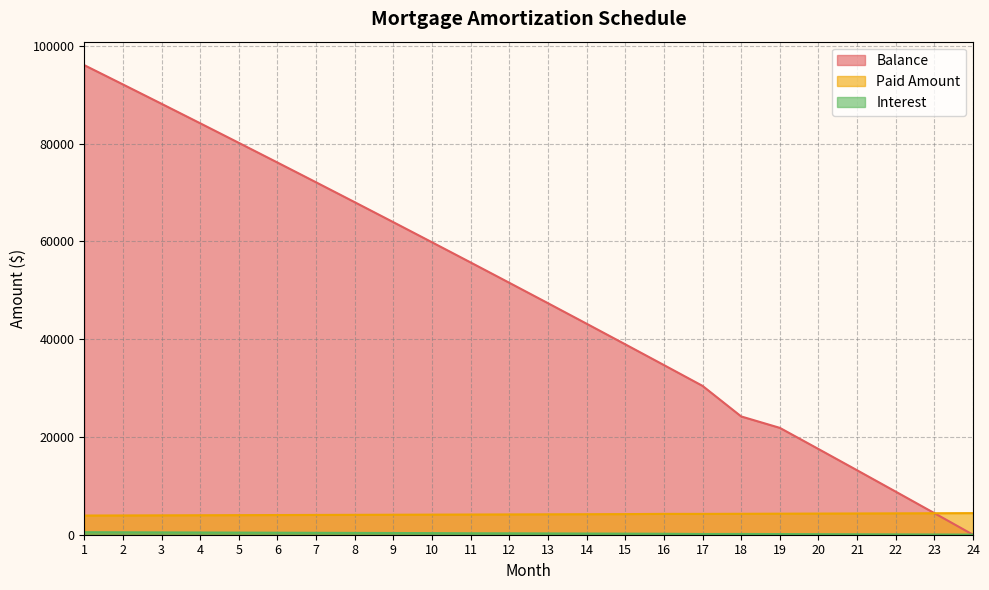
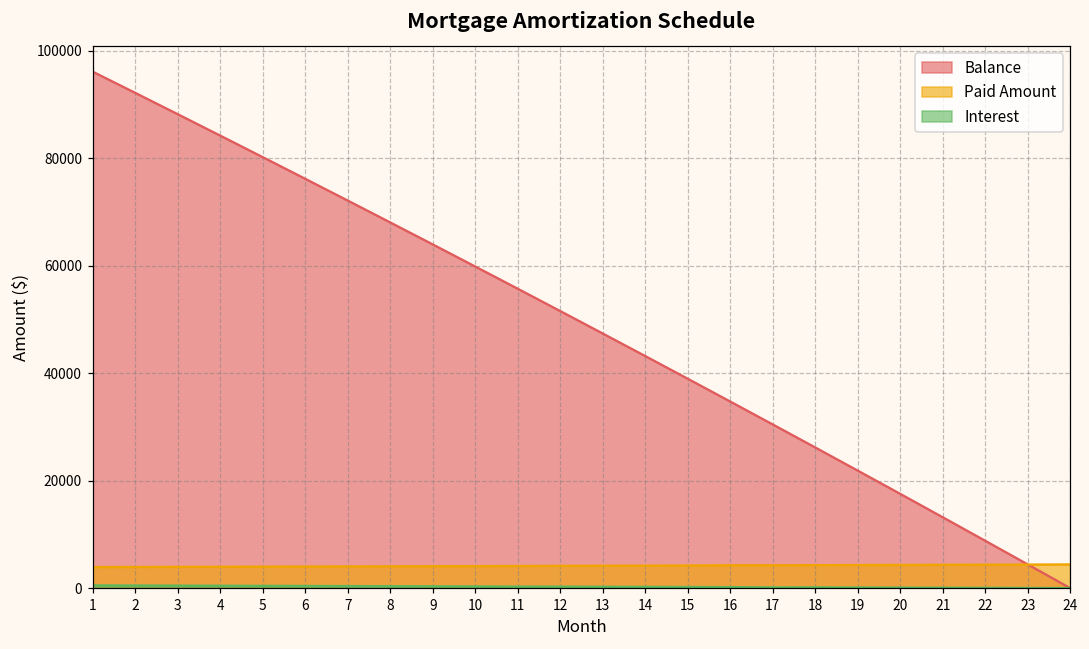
Balance, 18: 24000 -> 26000
